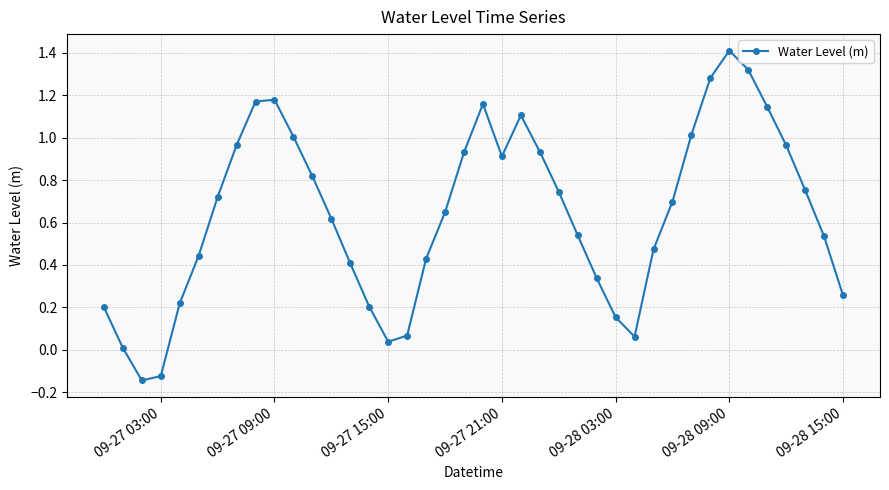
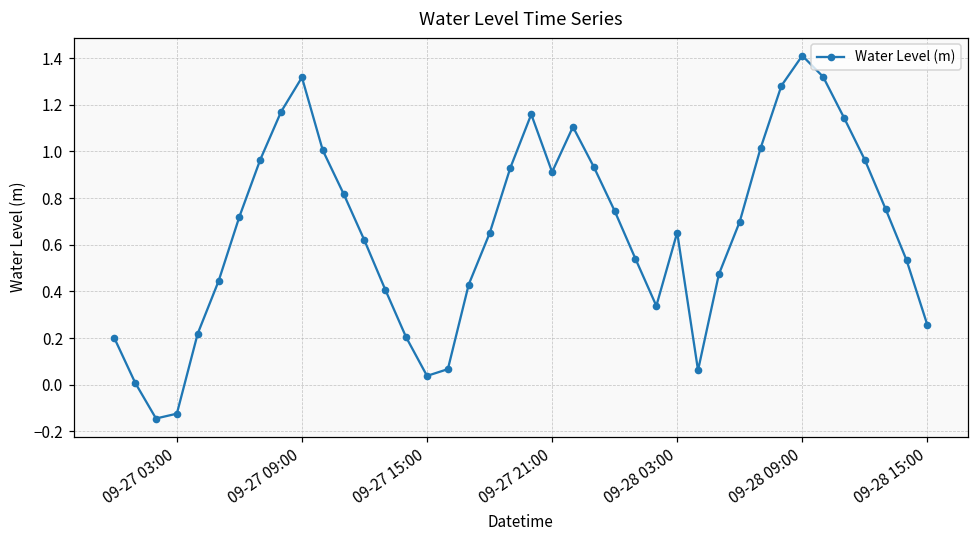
09-27 09:00: 1.18 -> 1.32
09-28 03:00: 0.15 -> 0.65
